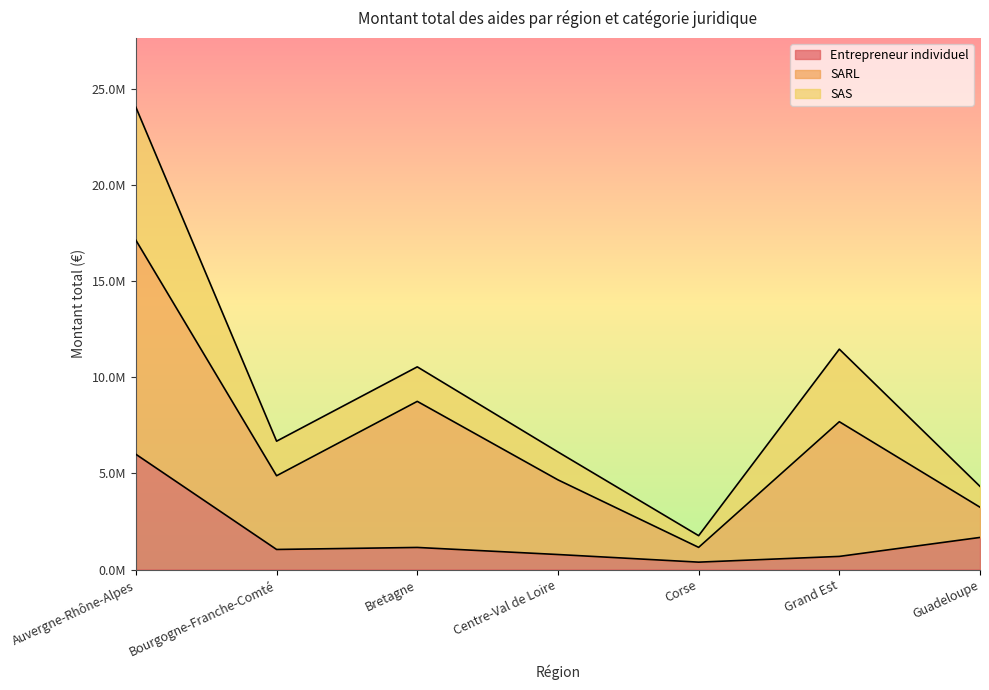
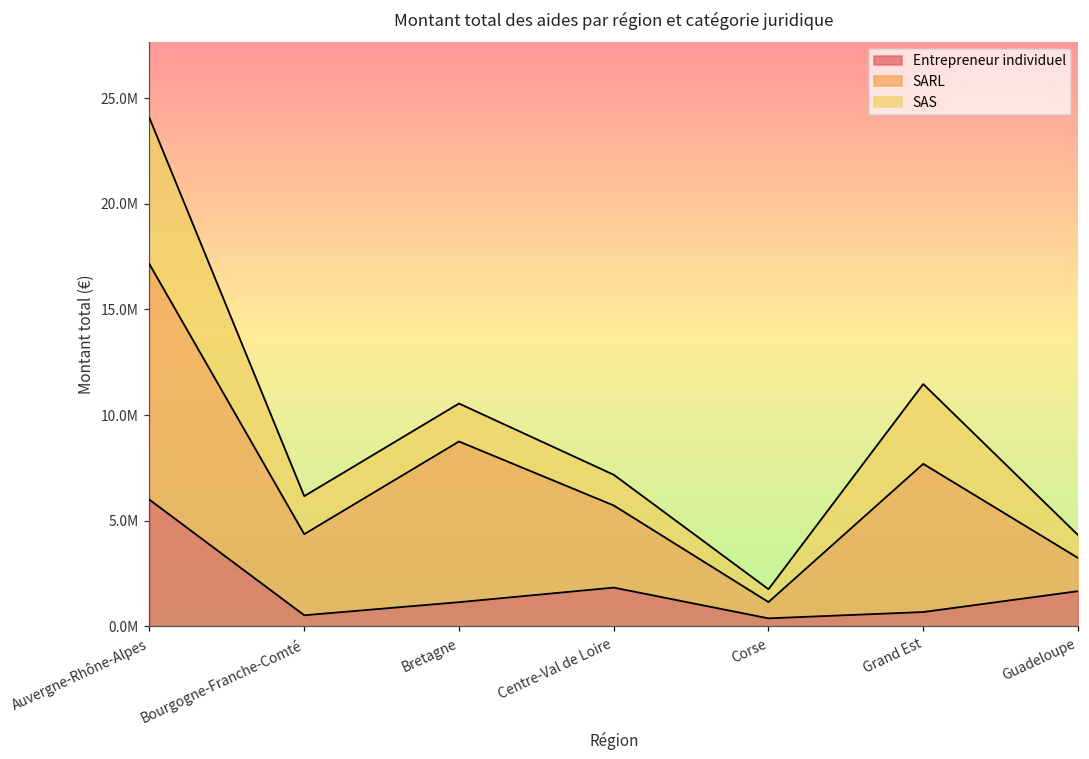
Entrepreneur individuel, Bourgogne-Franche-Comté: 1000000 -> 500000
Entrepreneur individuel, Centre-Val de Loire: 800000 -> 1800000
